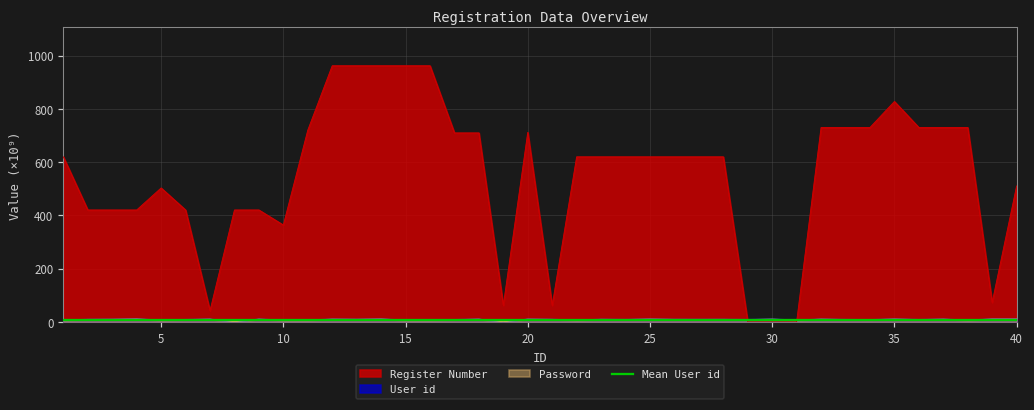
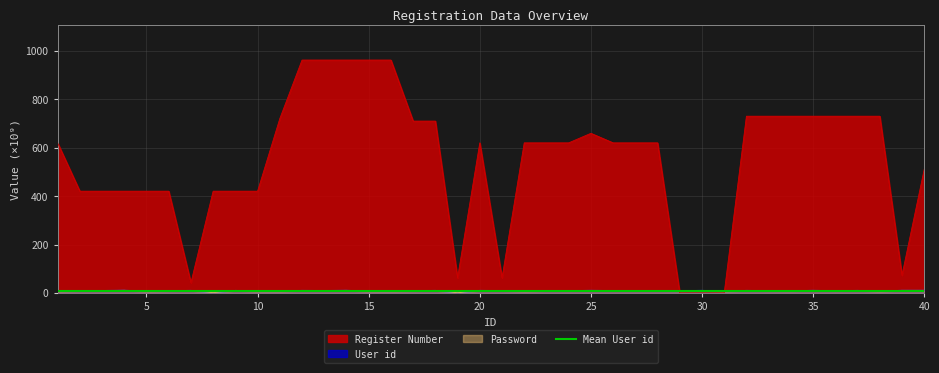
Register Number, 5: 500 -> 420
Register Number, 10: 360 -> 420
Register Number, 20: 710 -> 620
Register Number, 25: 620 -> 660
Register Number, 35: 830 -> 730
